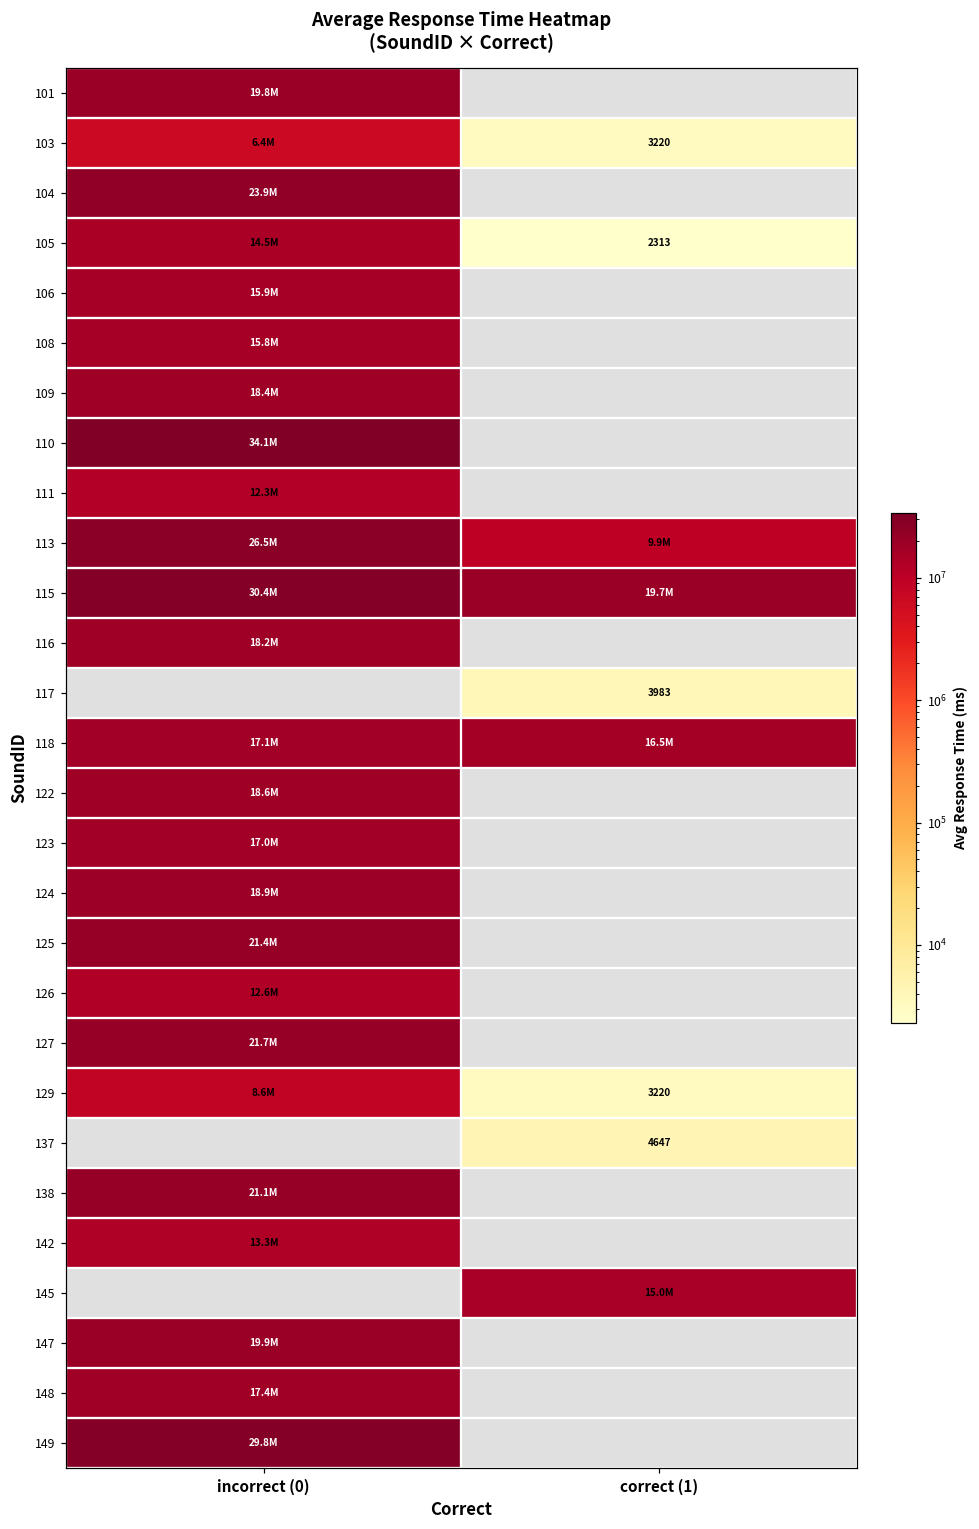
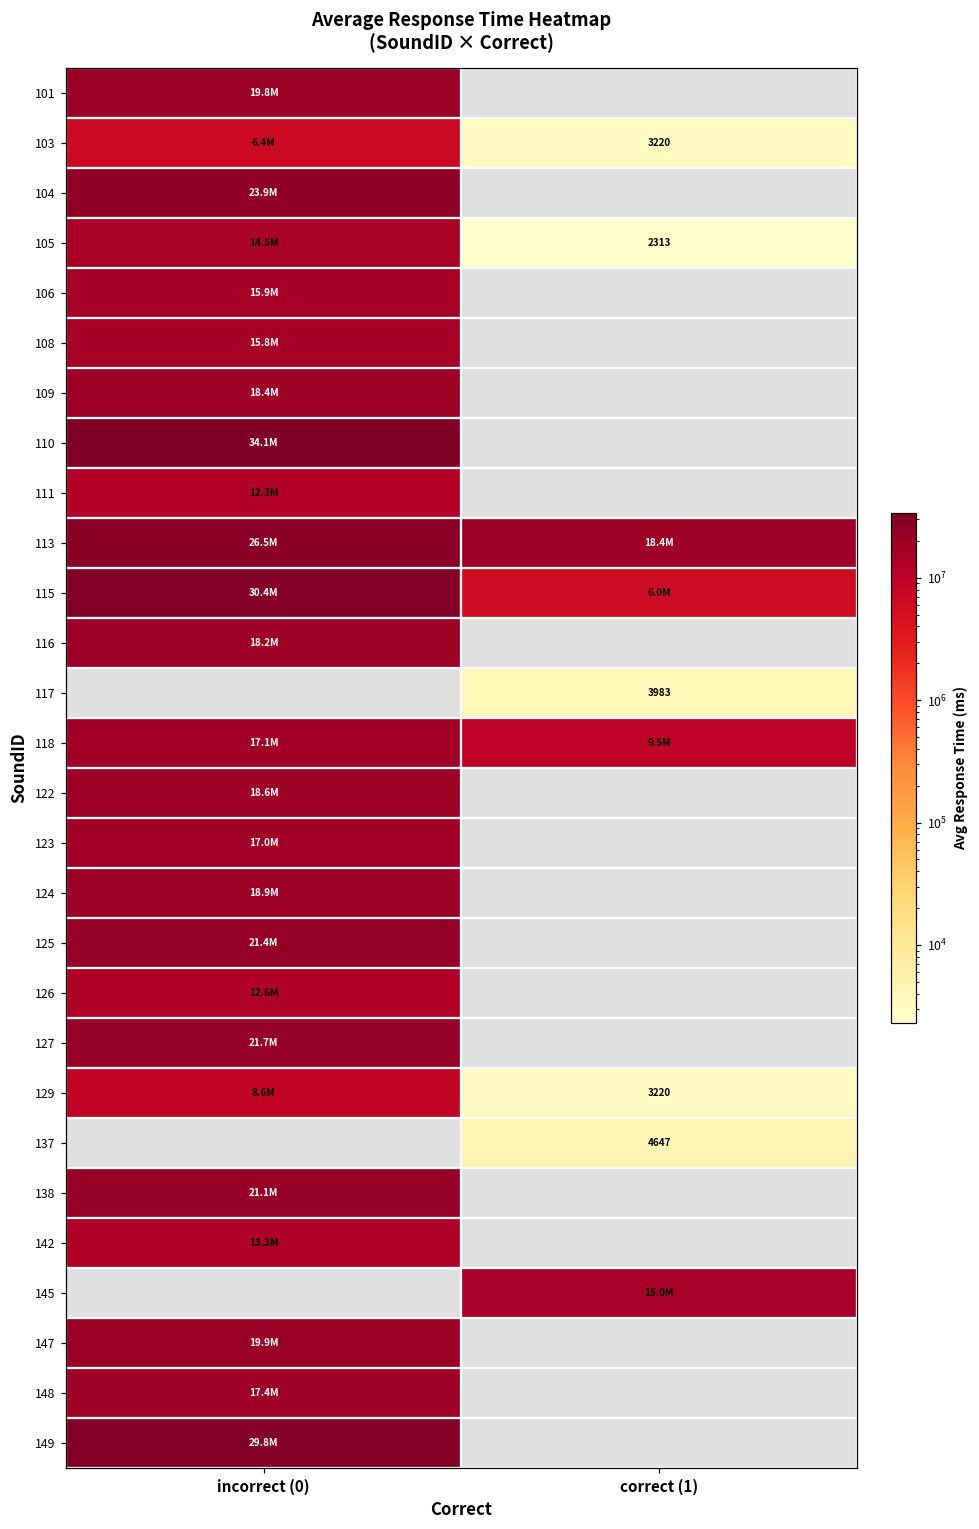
113, correct (1): 9.9M -> 18.4M
115, correct (1): 19.7M -> 6.0M
118, correct (1): 16.5M -> 9.5M
